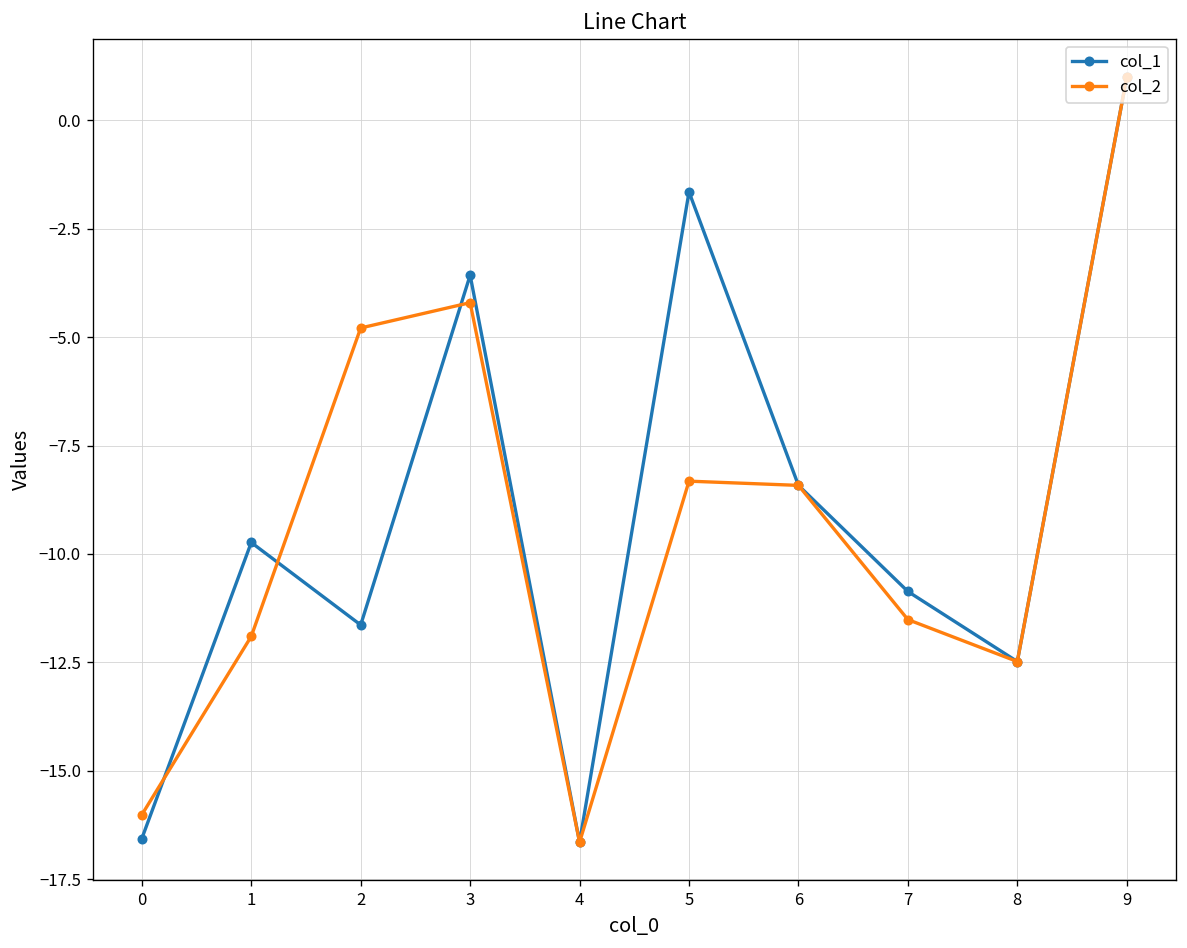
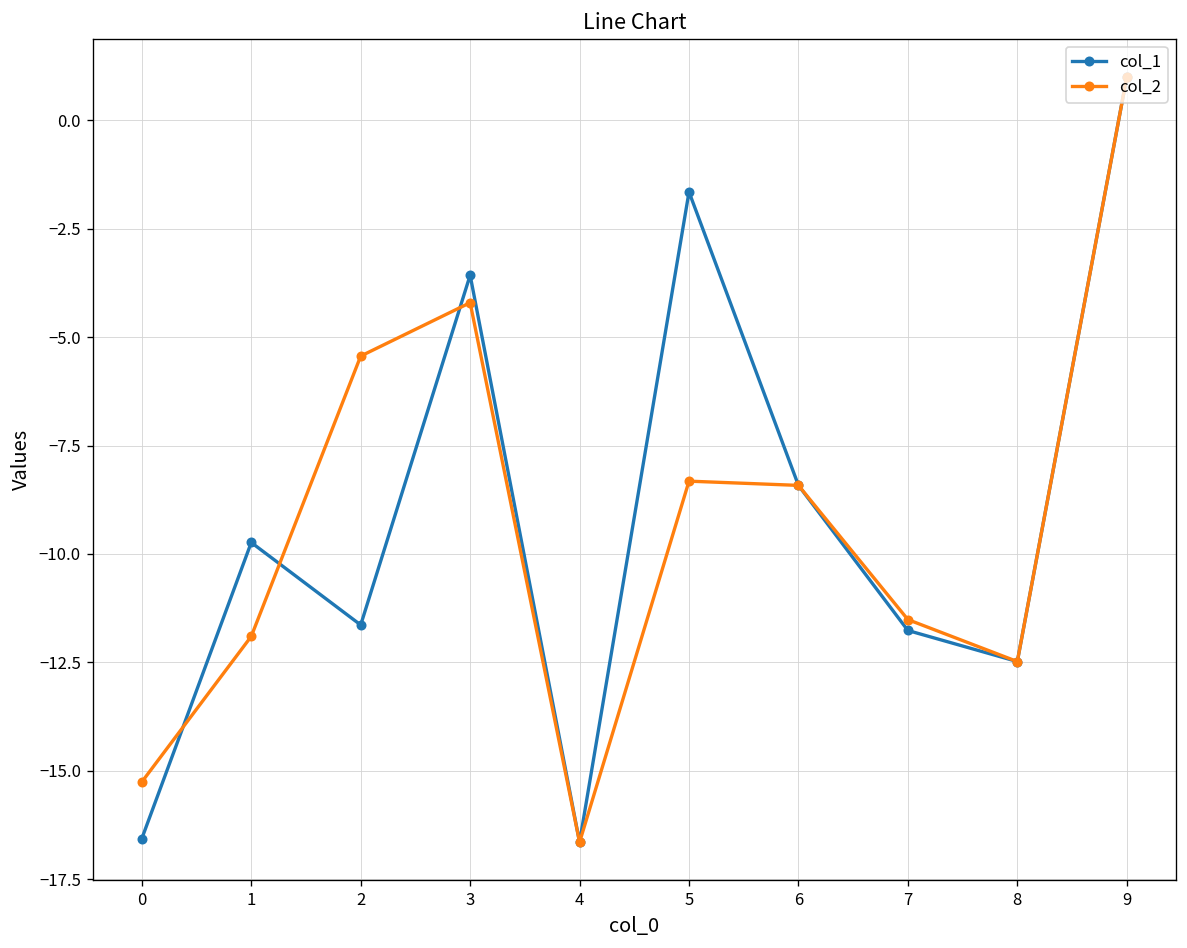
col_2, 0: -16.0 -> -15.3
col_2, 2: -4.8 -> -5.4
col_1, 7: -10.9 -> -11.8
